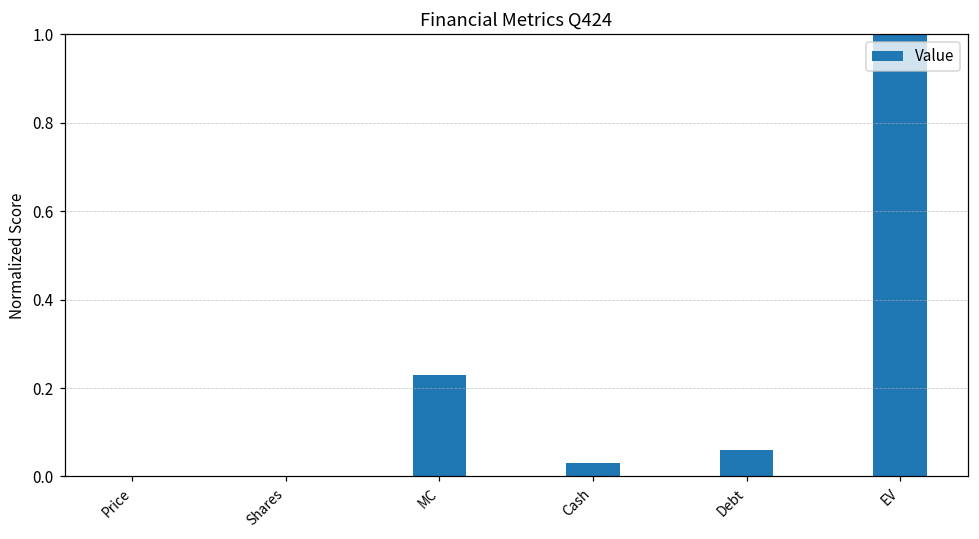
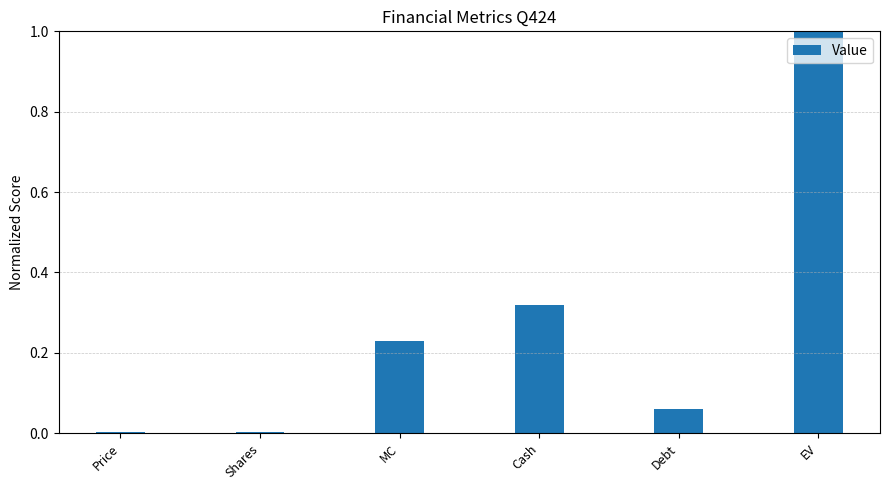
Cash: 0.03 -> 0.32
